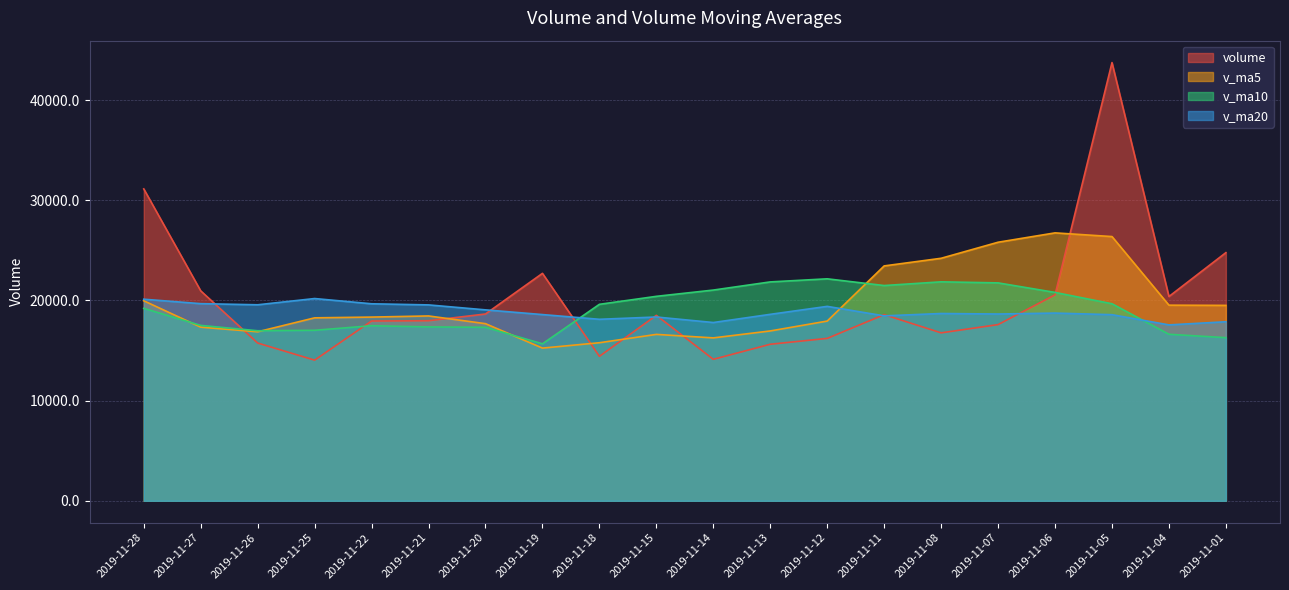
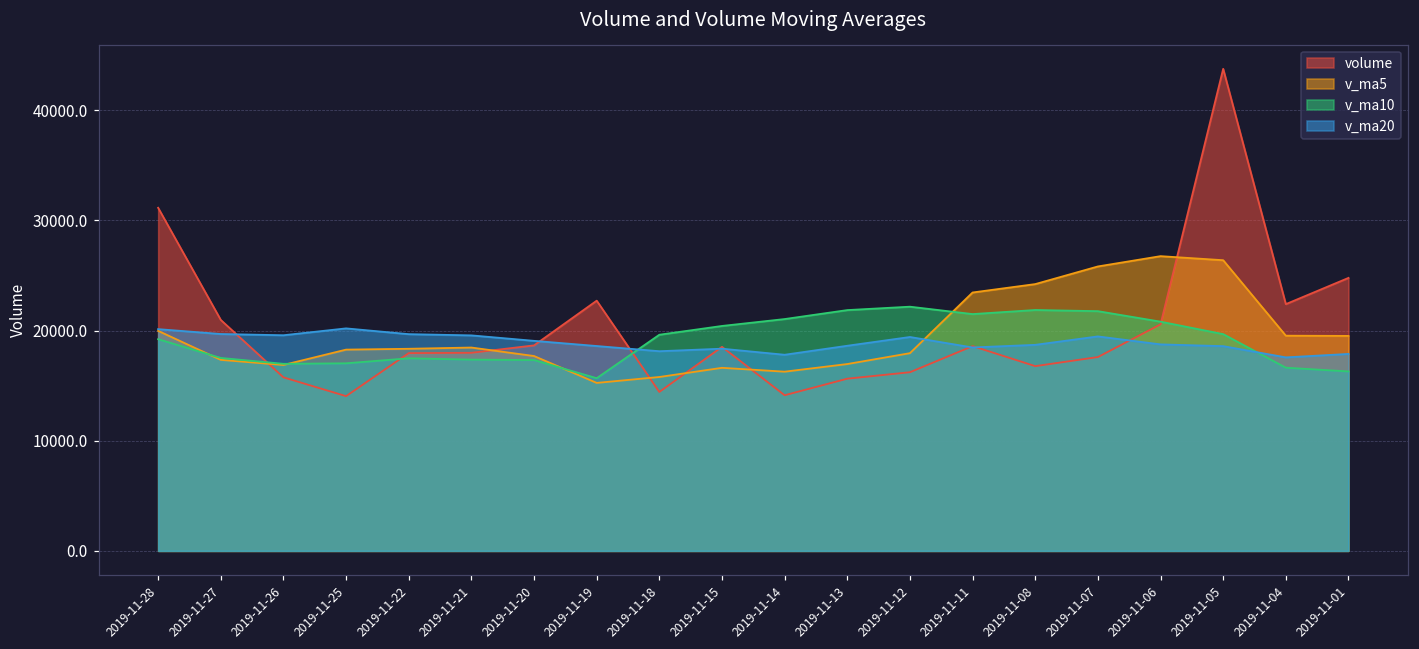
v_ma20, 2019-11-07: 18600 -> 19500
volume, 2019-11-04: 20400 -> 22400
